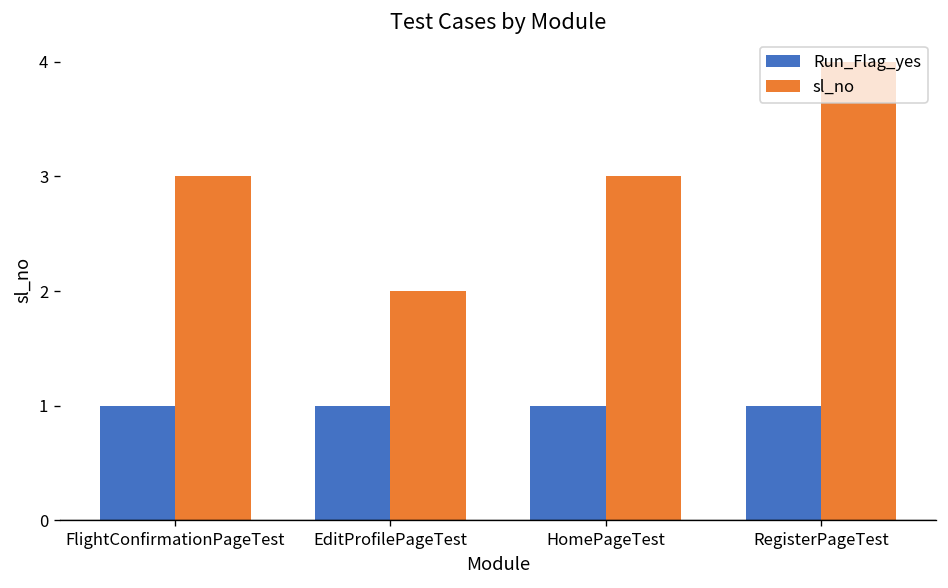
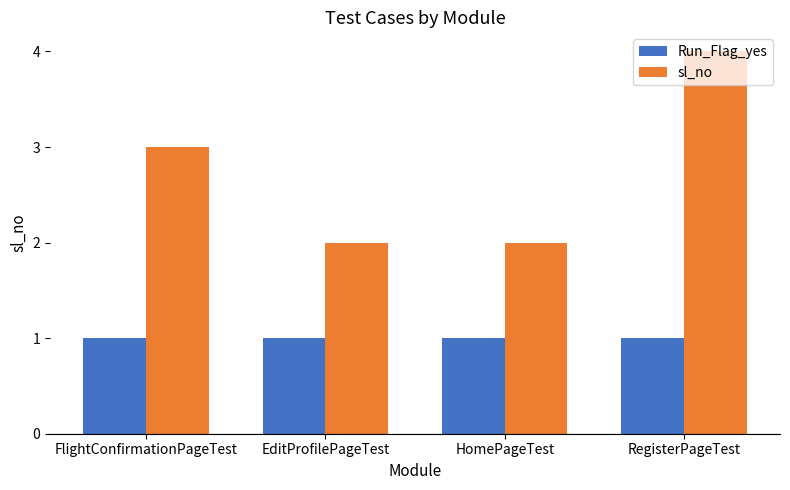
sl_no, HomePageTest: 3 -> 2
